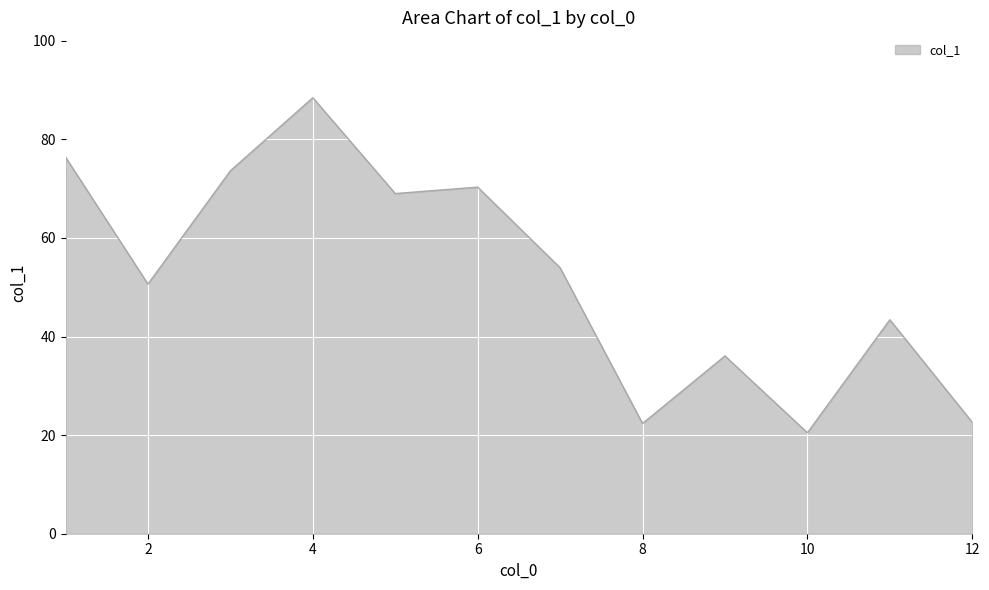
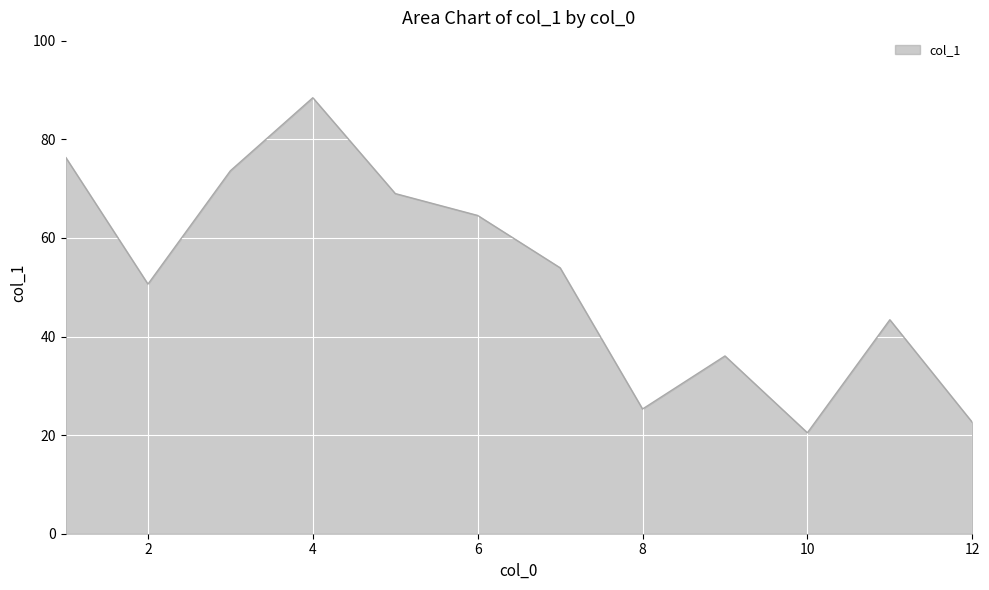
6: 70 -> 65
8: 22 -> 25
